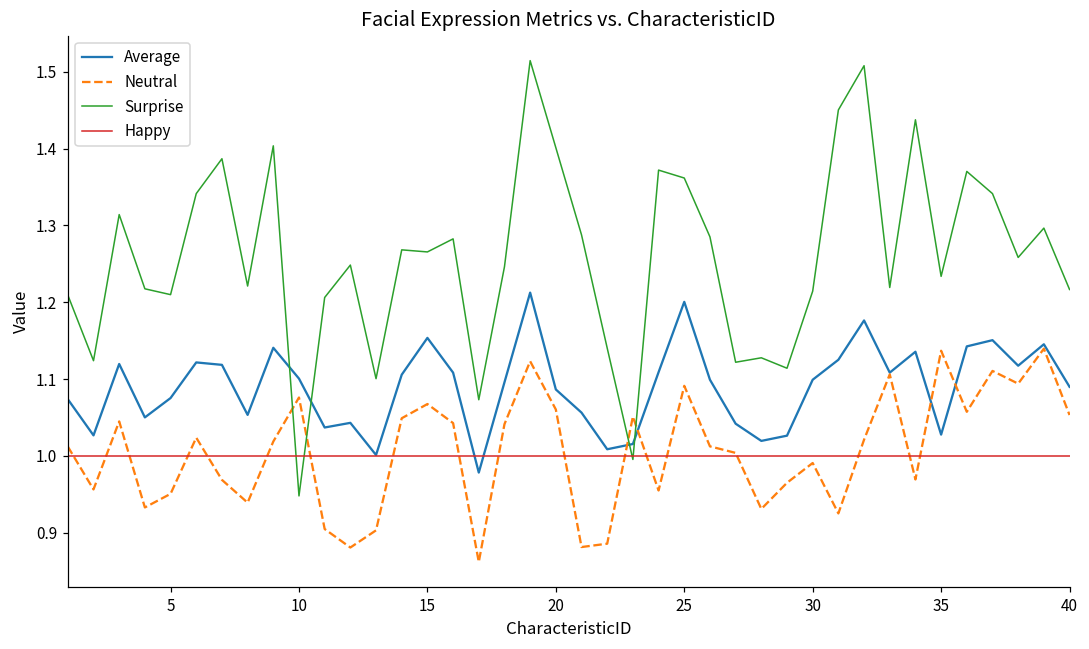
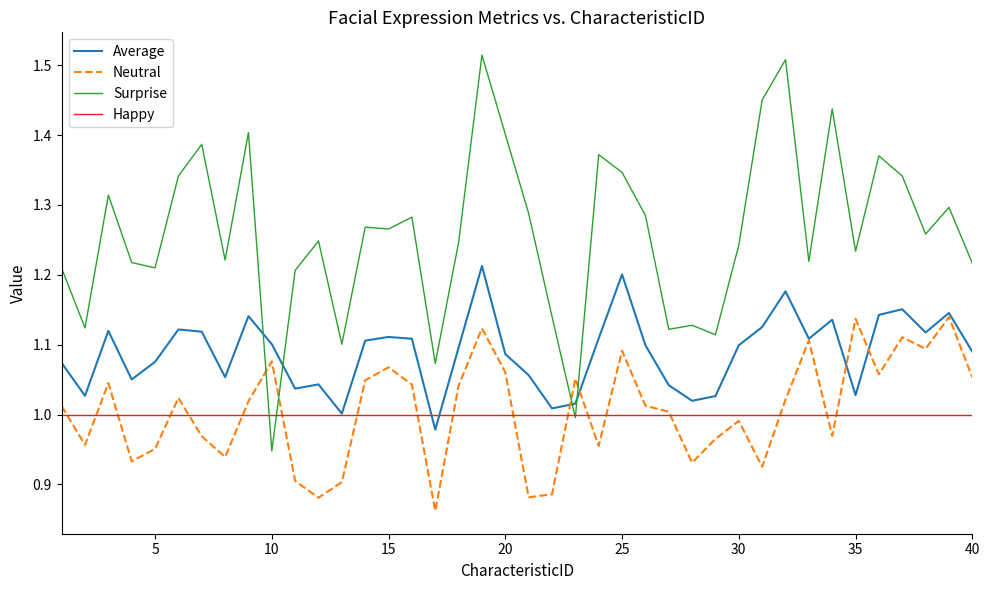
Average, 15: 1.15 -> 1.11
Surprise, 25: 1.36 -> 1.35
Surprise, 30: 1.21 -> 1.24
